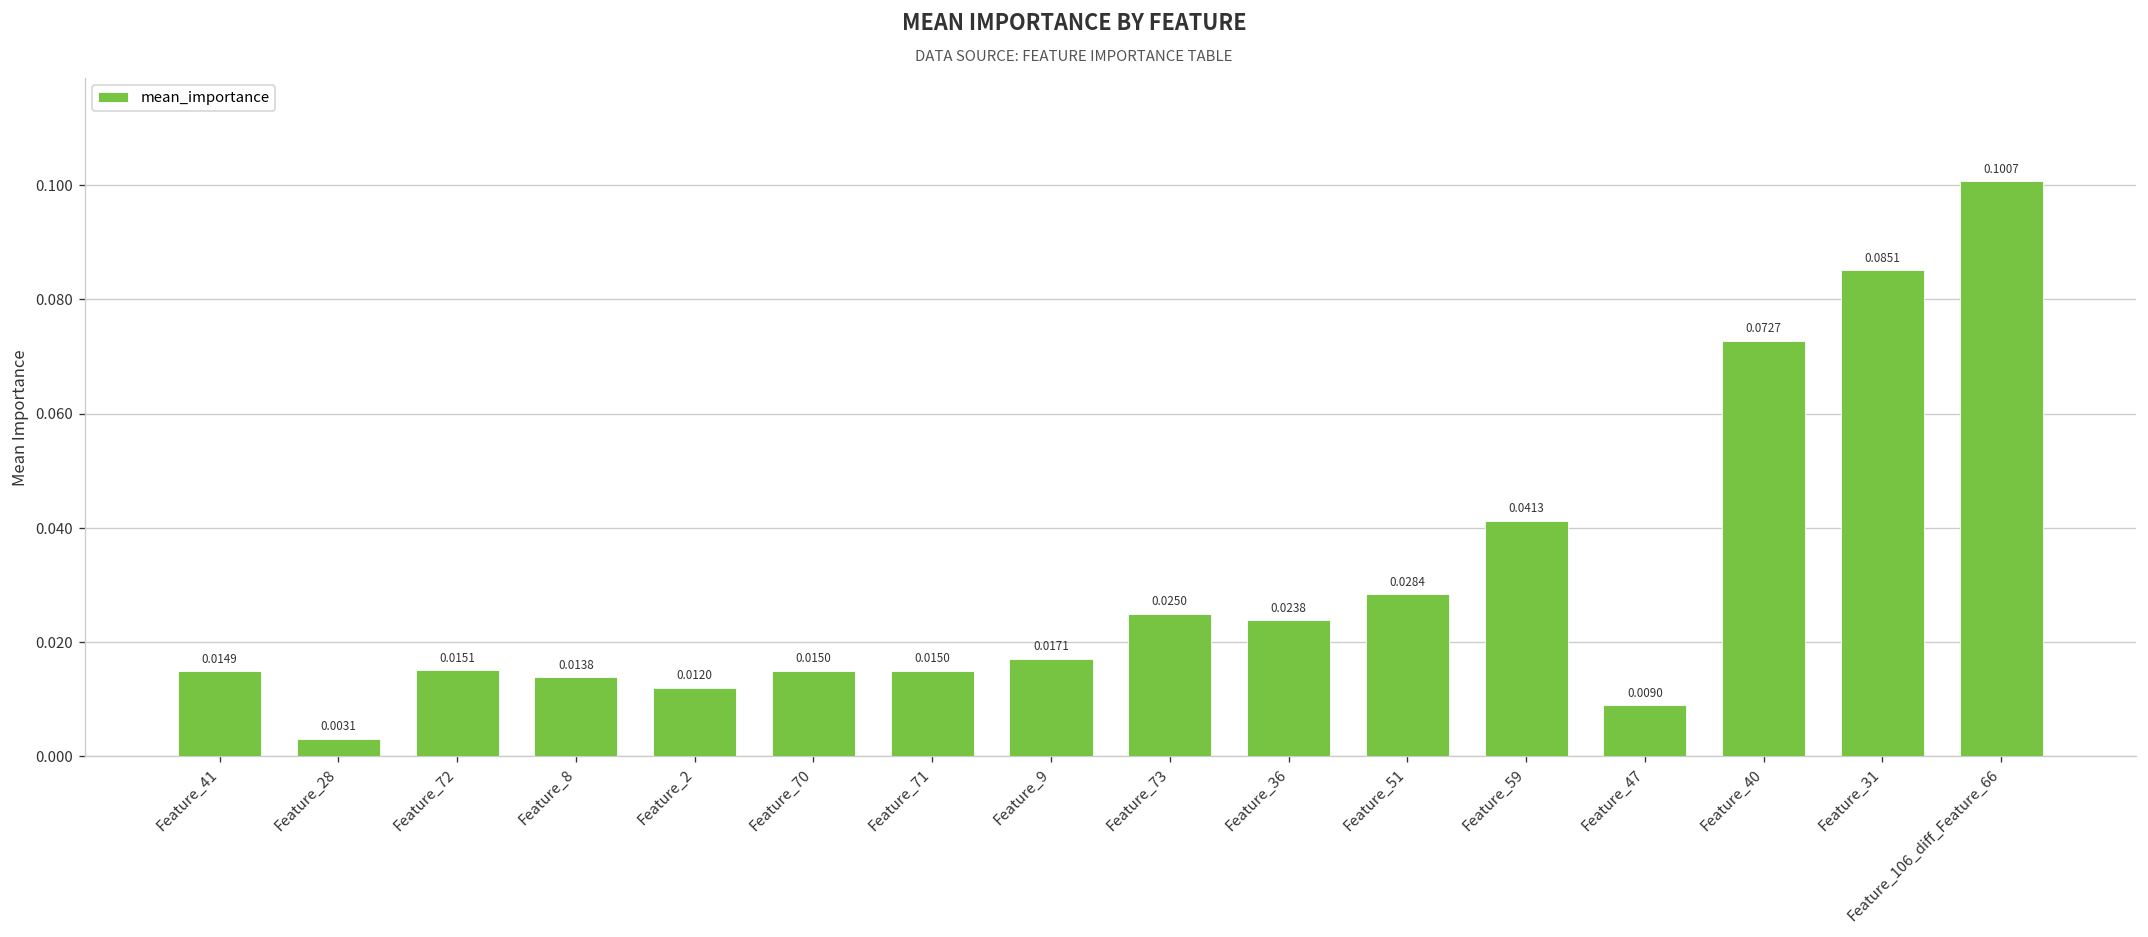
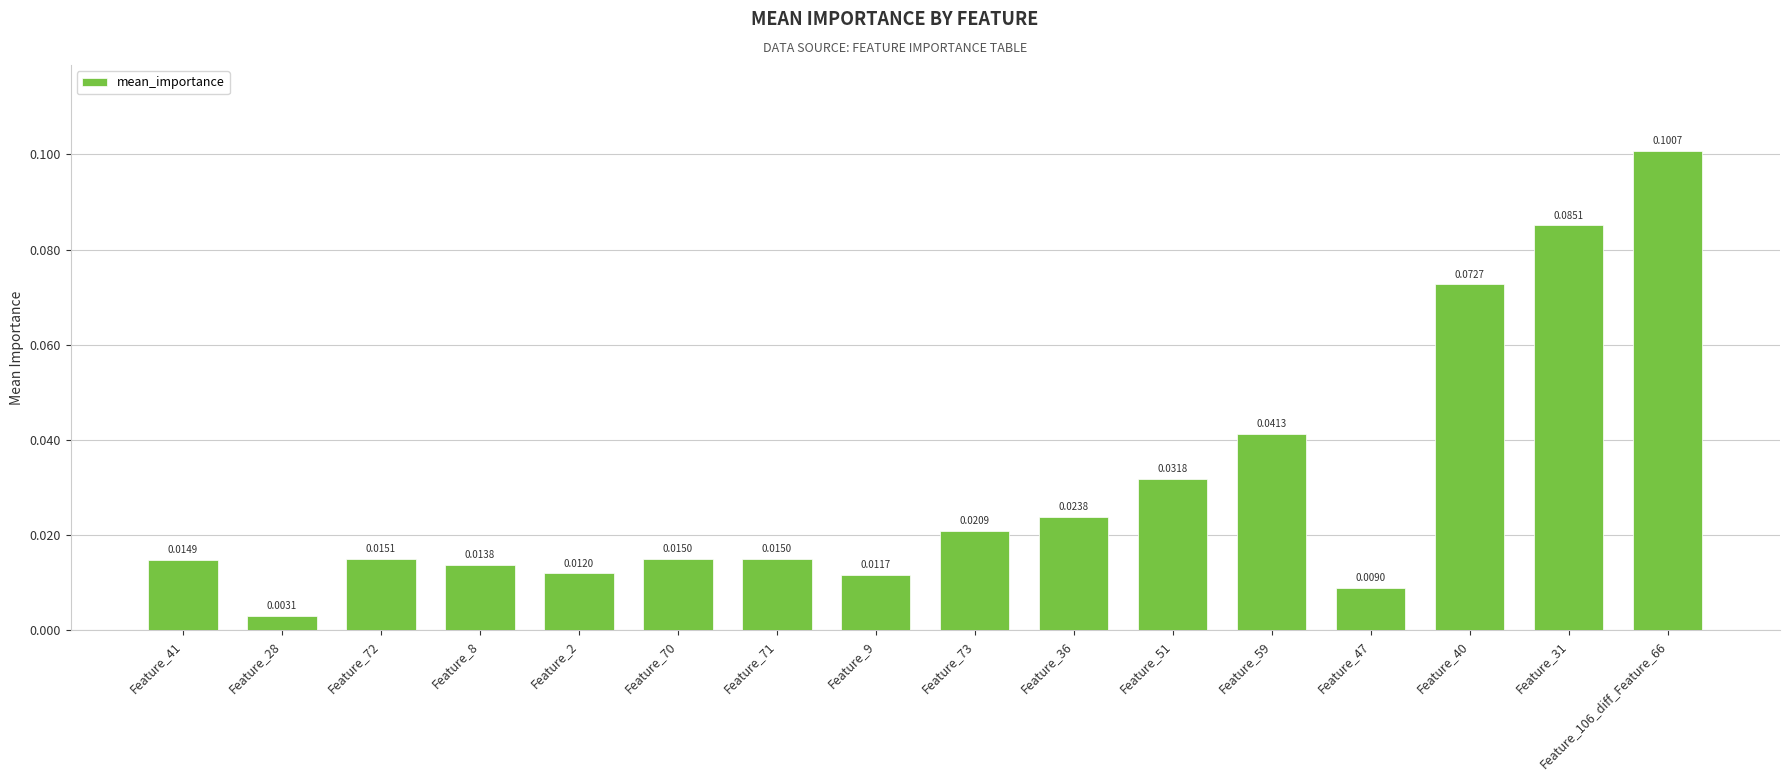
Feature_9: 0.0171 -> 0.0117
Feature_73: 0.0250 -> 0.0209
Feature_51: 0.0284 -> 0.0318
